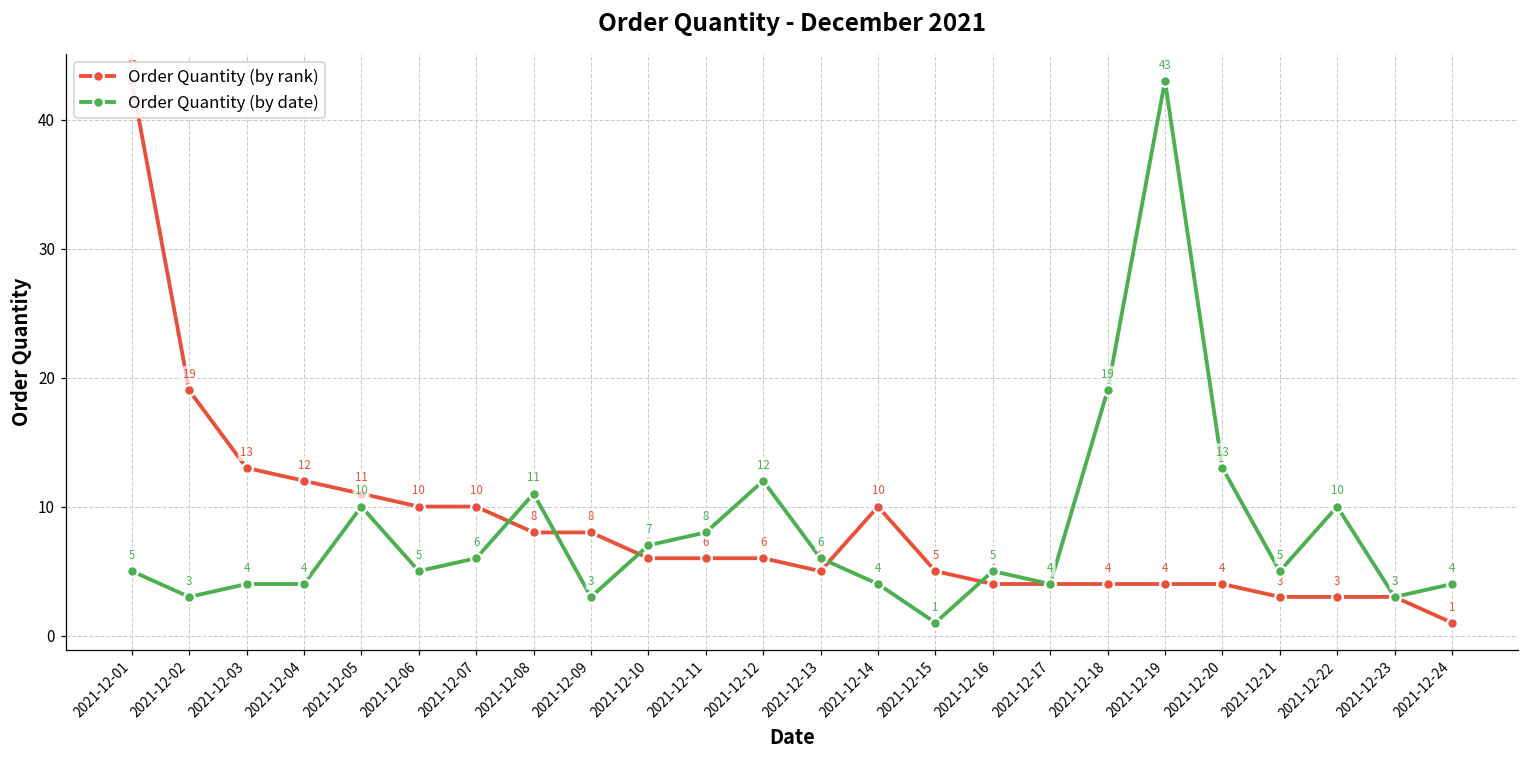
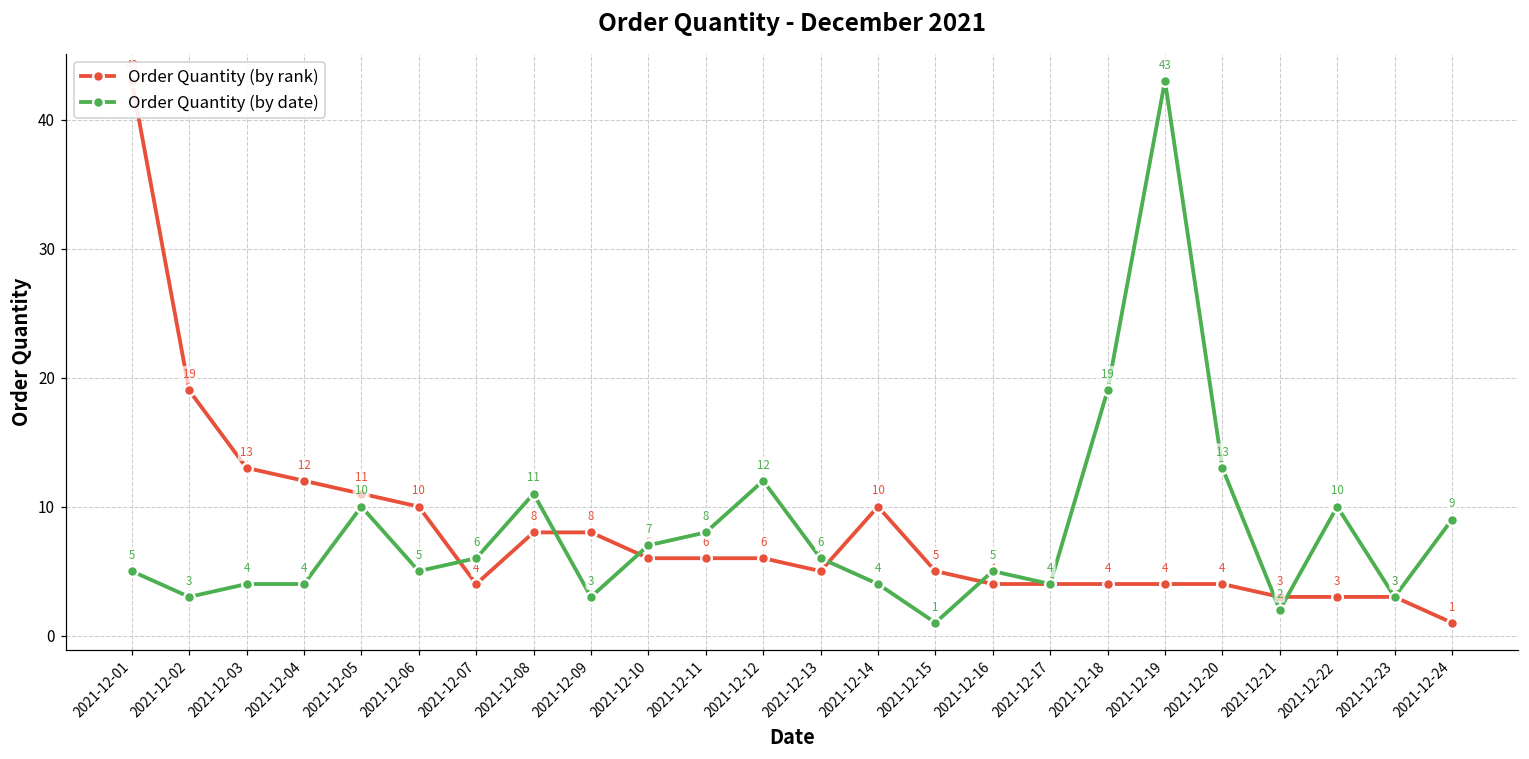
Order Quantity (by rank), 2021-12-07: 10 -> 4
Order Quantity (by date), 2021-12-21: 5 -> 2
Order Quantity (by date), 2021-12-24: 4 -> 9
